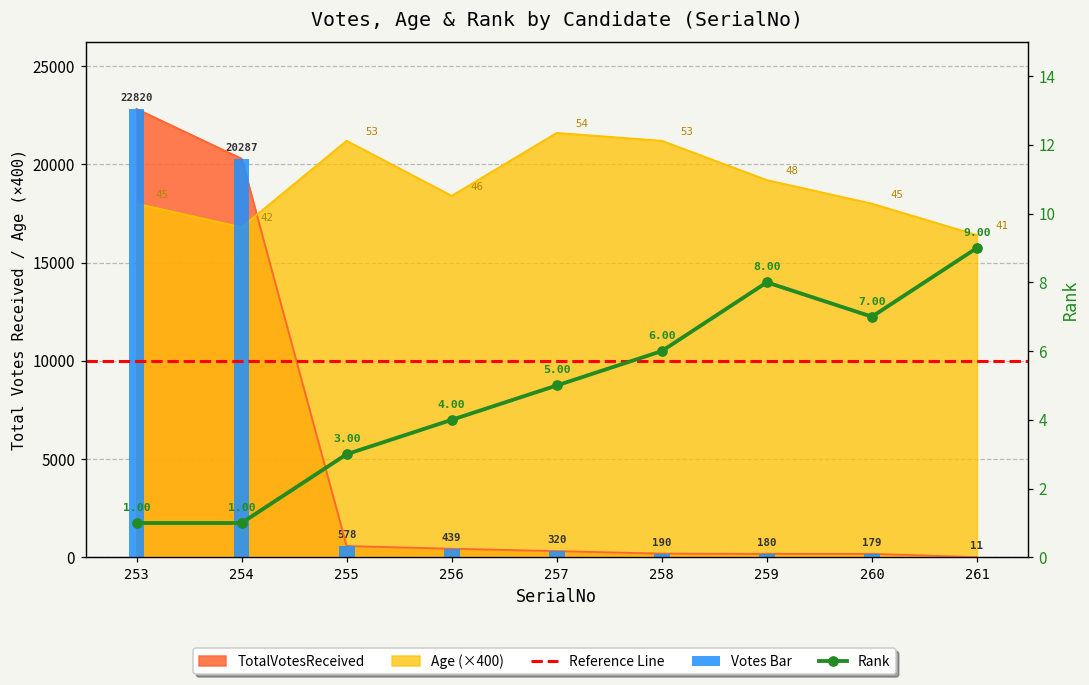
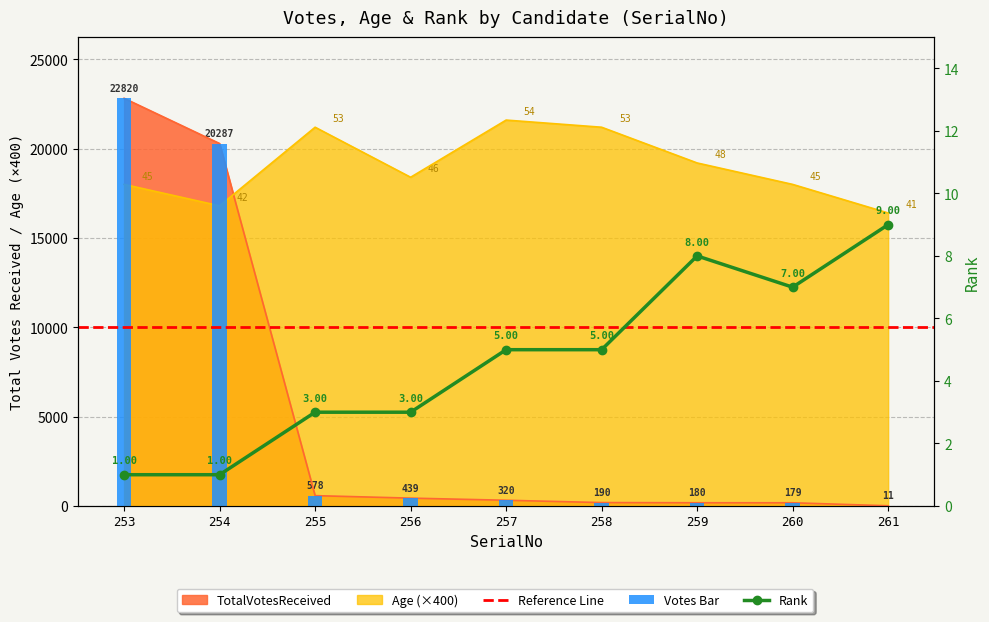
Rank, 256: 4.00 -> 3.00
Rank, 258: 6.00 -> 5.00
